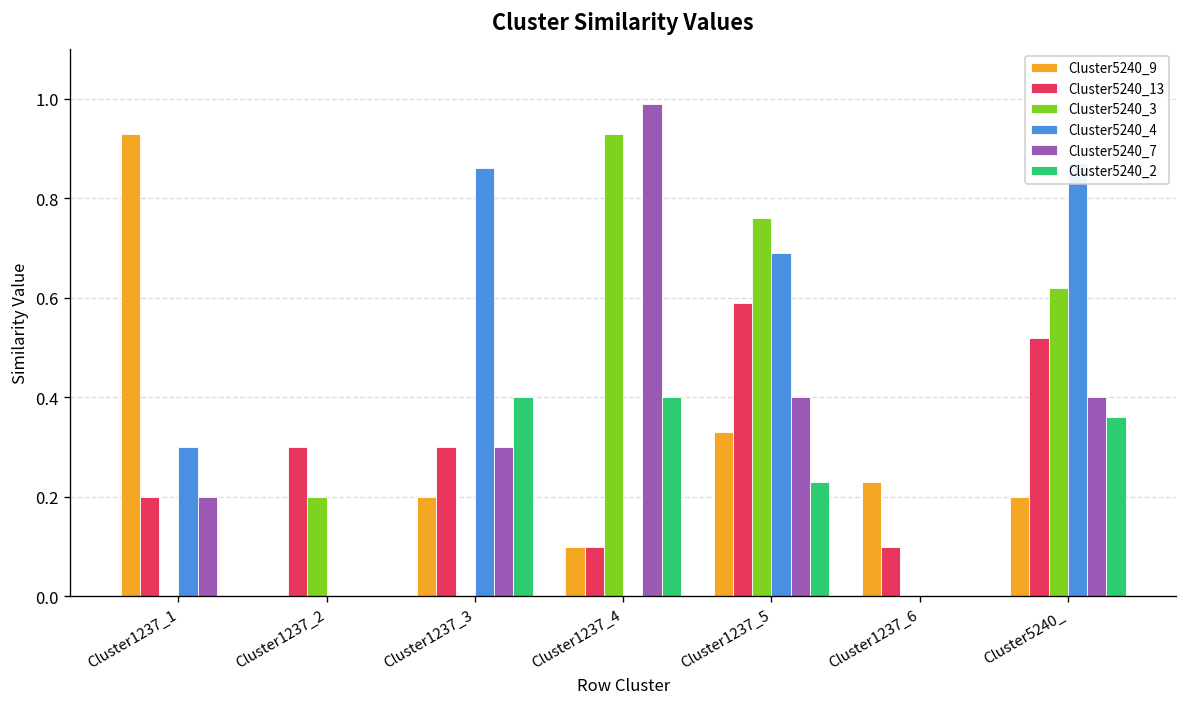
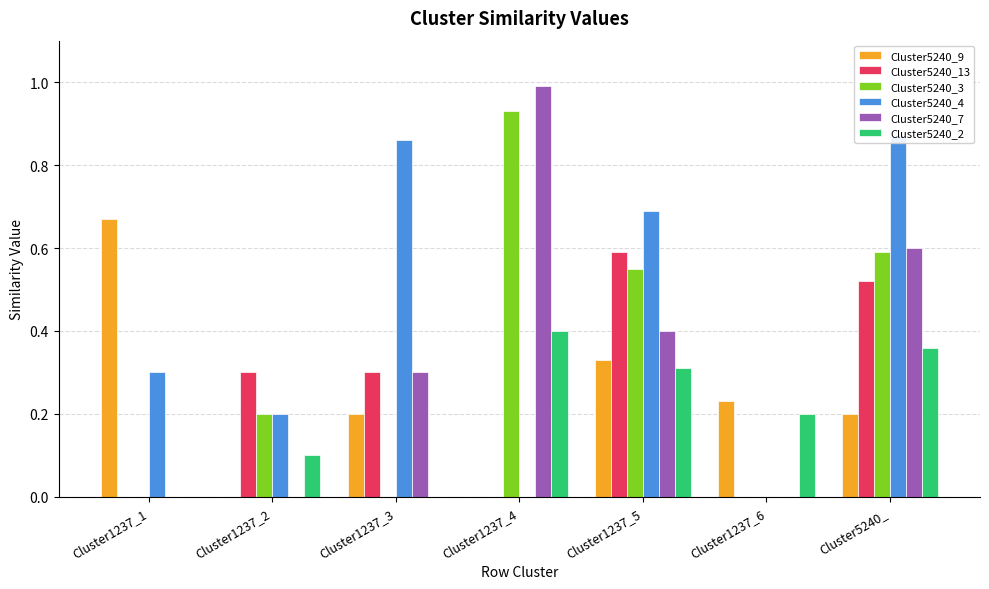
Cluster5240_9, Cluster1237_1: 0.93 -> 0.67
Cluster5240_13, Cluster1237_1: 0.2 -> 0.0
Cluster5240_7, Cluster1237_1: 0.2 -> 0.0
Cluster5240_4, Cluster1237_2: 0.0 -> 0.2
Cluster5240_2, Cluster1237_2: 0.0 -> 0.1
Cluster5240_2, Cluster1237_3: 0.4 -> 0.0
Cluster5240_9, Cluster1237_4: 0.1 -> 0.0
Cluster5240_13, Cluster1237_4: 0.1 -> 0.0
Cluster5240_3, Cluster1237_5: 0.76 -> 0.55
Cluster5240_2, Cluster1237_5: 0.23 -> 0.31
Cluster5240_13, Cluster1237_6: 0.1 -> 0.0
Cluster5240_2, Cluster1237_6: 0.0 -> 0.2
Cluster5240_3, Cluster5240_: 0.62 -> 0.59
Cluster5240_7, Cluster5240_: 0.4 -> 0.6
